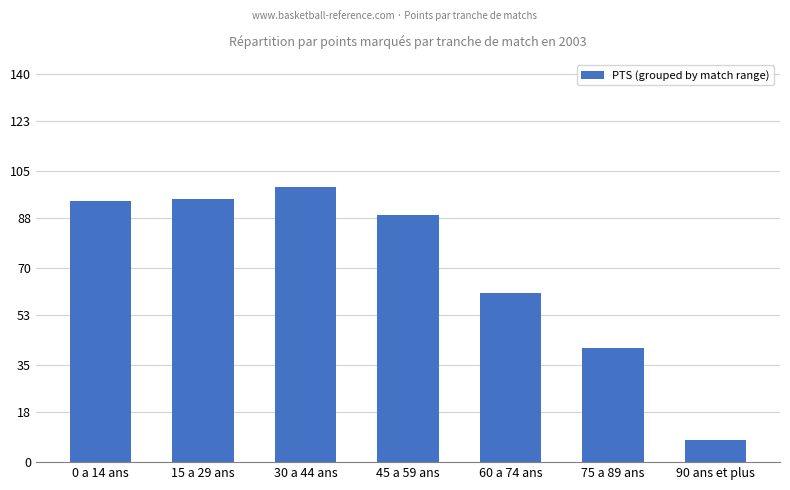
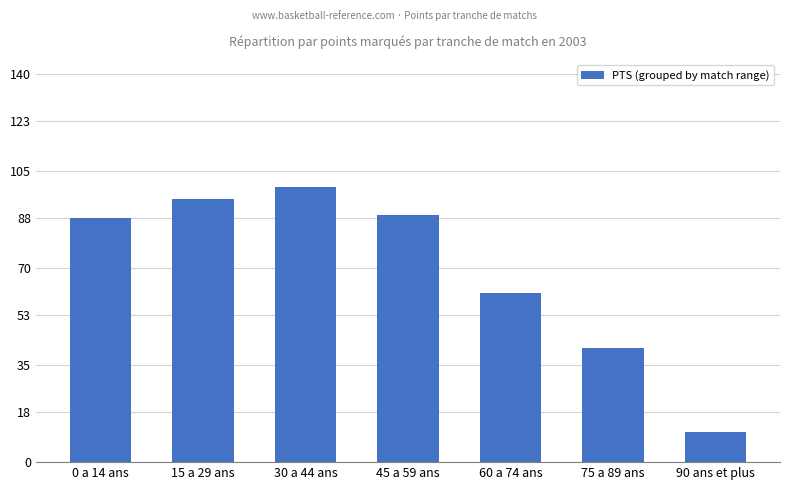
0 a 14 ans: 94 -> 88
90 ans et plus: 8 -> 11
